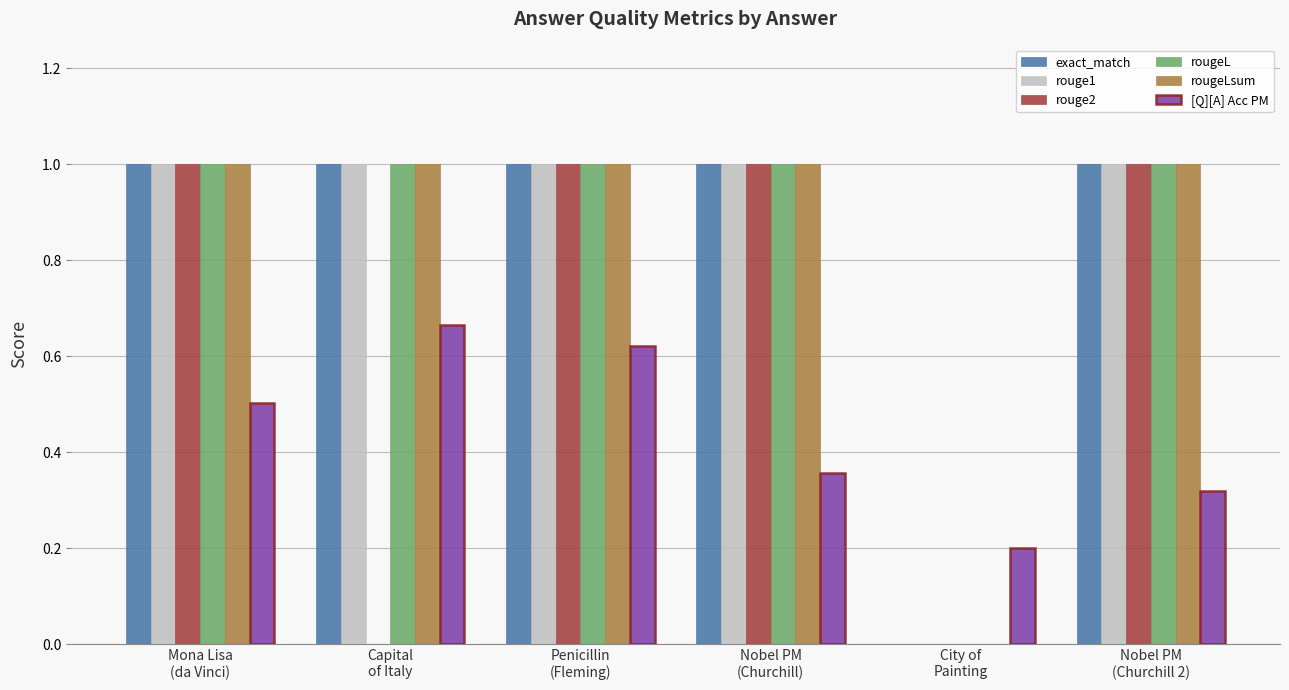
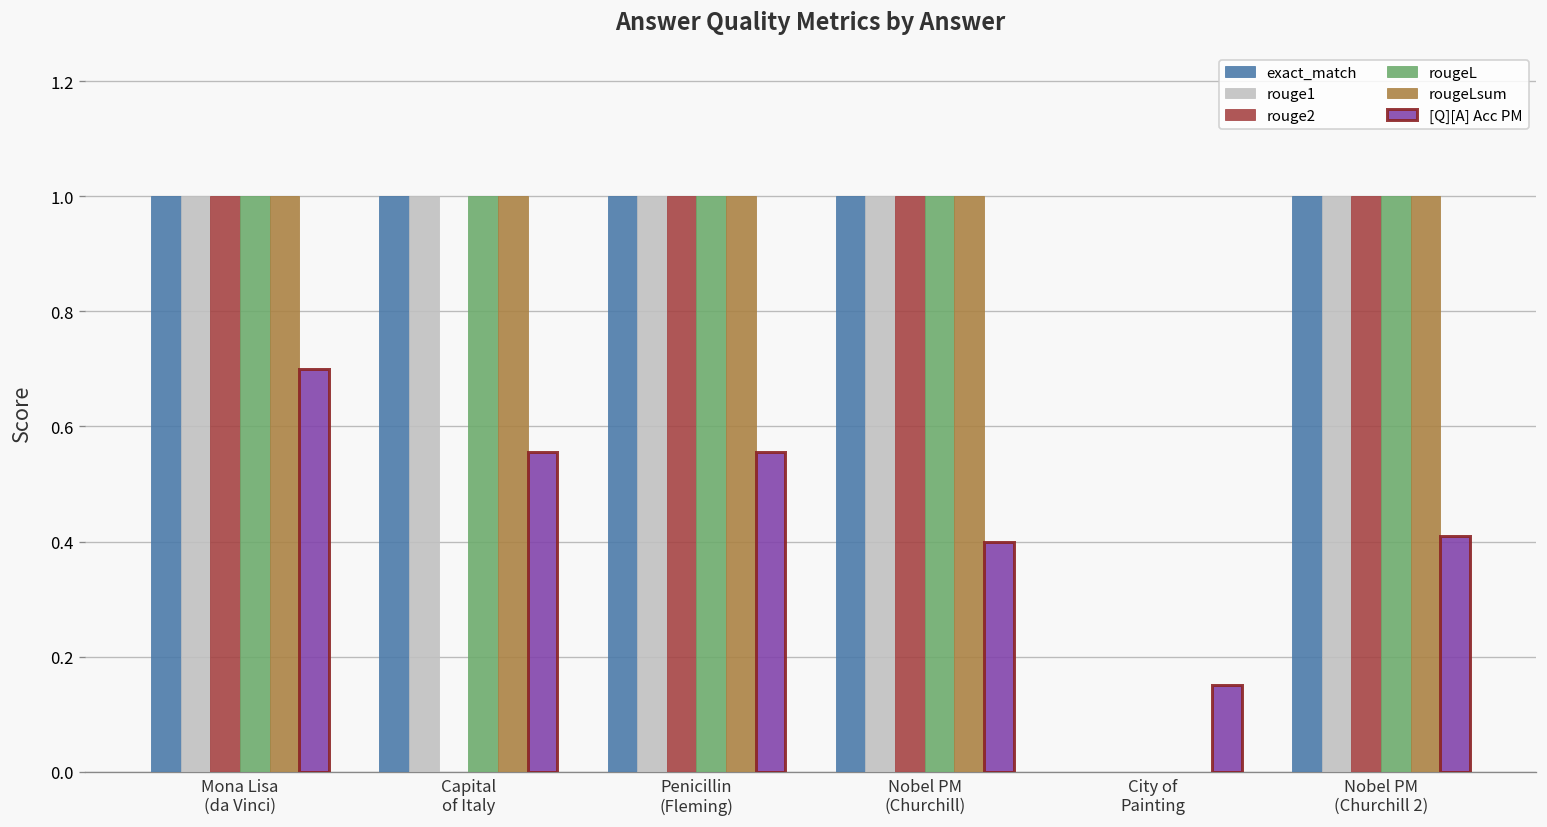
[Q][A] Acc PM, Mona Lisa (da Vinci): 0.50 -> 0.70
[Q][A] Acc PM, Capital of Italy: 0.66 -> 0.56
[Q][A] Acc PM, Penicillin (Fleming): 0.62 -> 0.56
[Q][A] Acc PM, Nobel PM (Churchill): 0.36 -> 0.40
[Q][A] Acc PM, City of Painting: 0.20 -> 0.15
[Q][A] Acc PM, Nobel PM (Churchill 2): 0.32 -> 0.41
